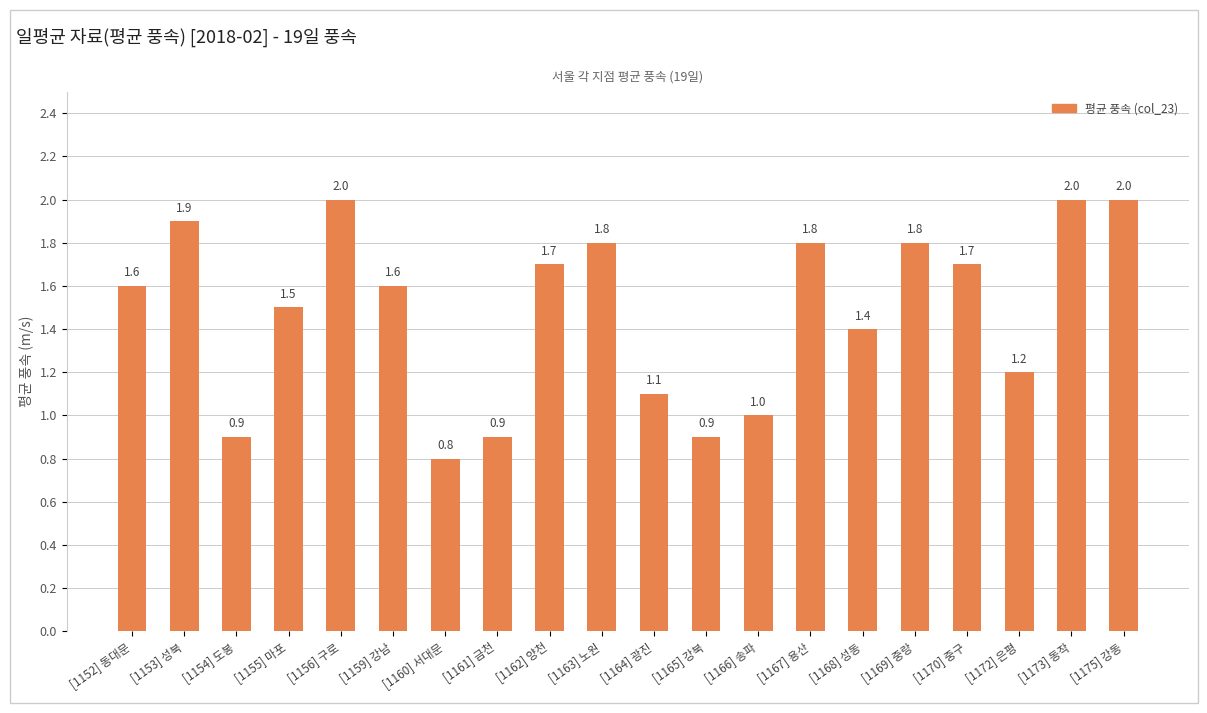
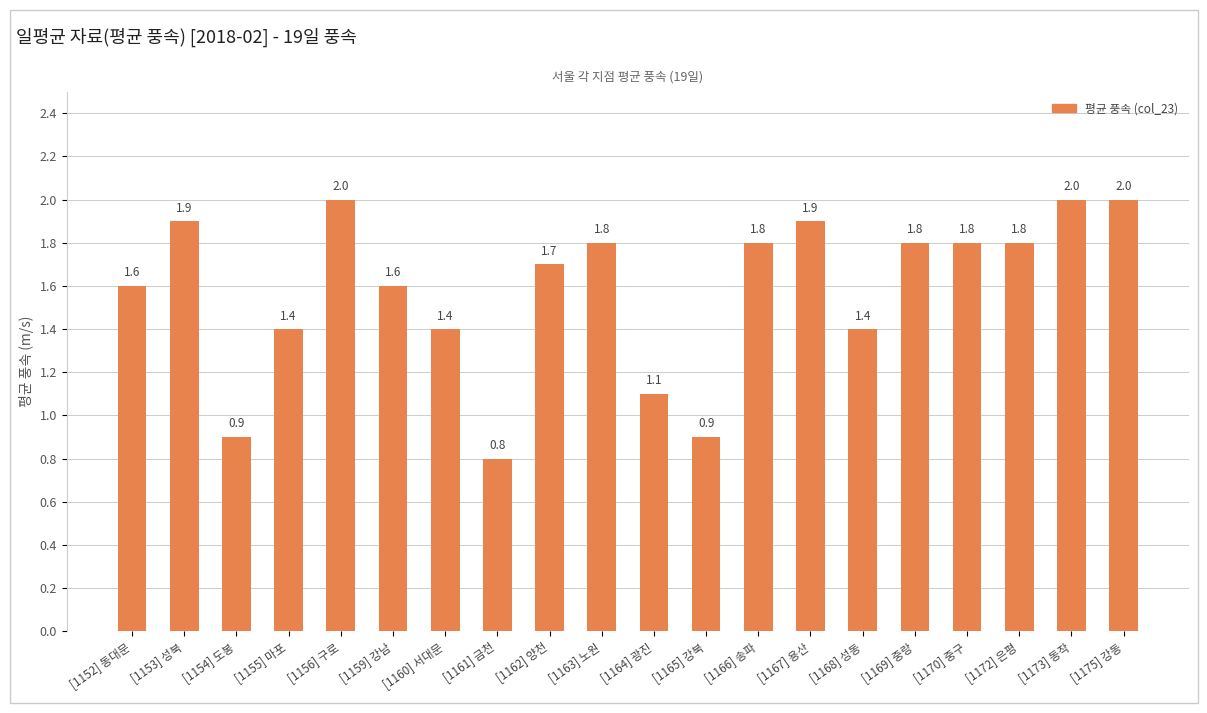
[1155] 마포: 1.5 -> 1.4
[1160] 서대문: 0.8 -> 1.4
[1161] 금천: 0.9 -> 0.8
[1166] 송파: 1.0 -> 1.8
[1167] 용산: 1.8 -> 1.9
[1170] 중구: 1.7 -> 1.8
[1172] 은평: 1.2 -> 1.8
